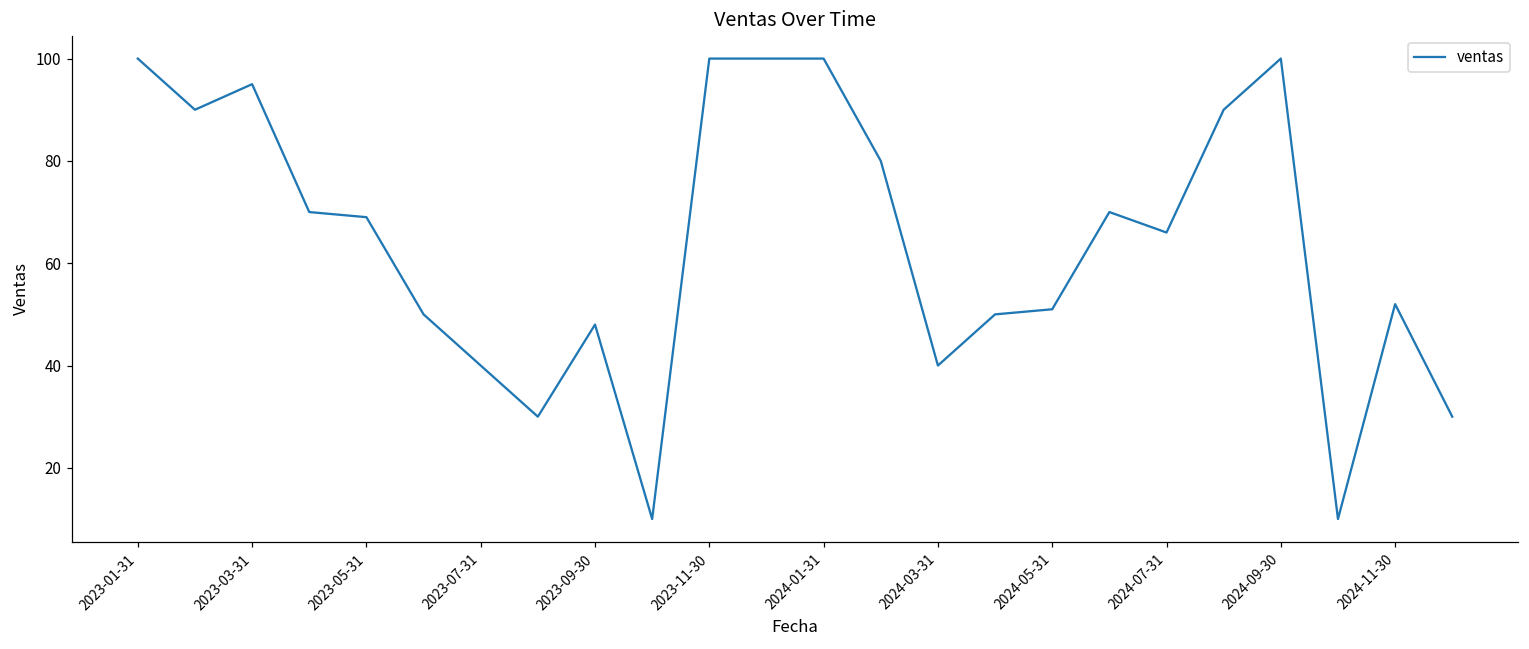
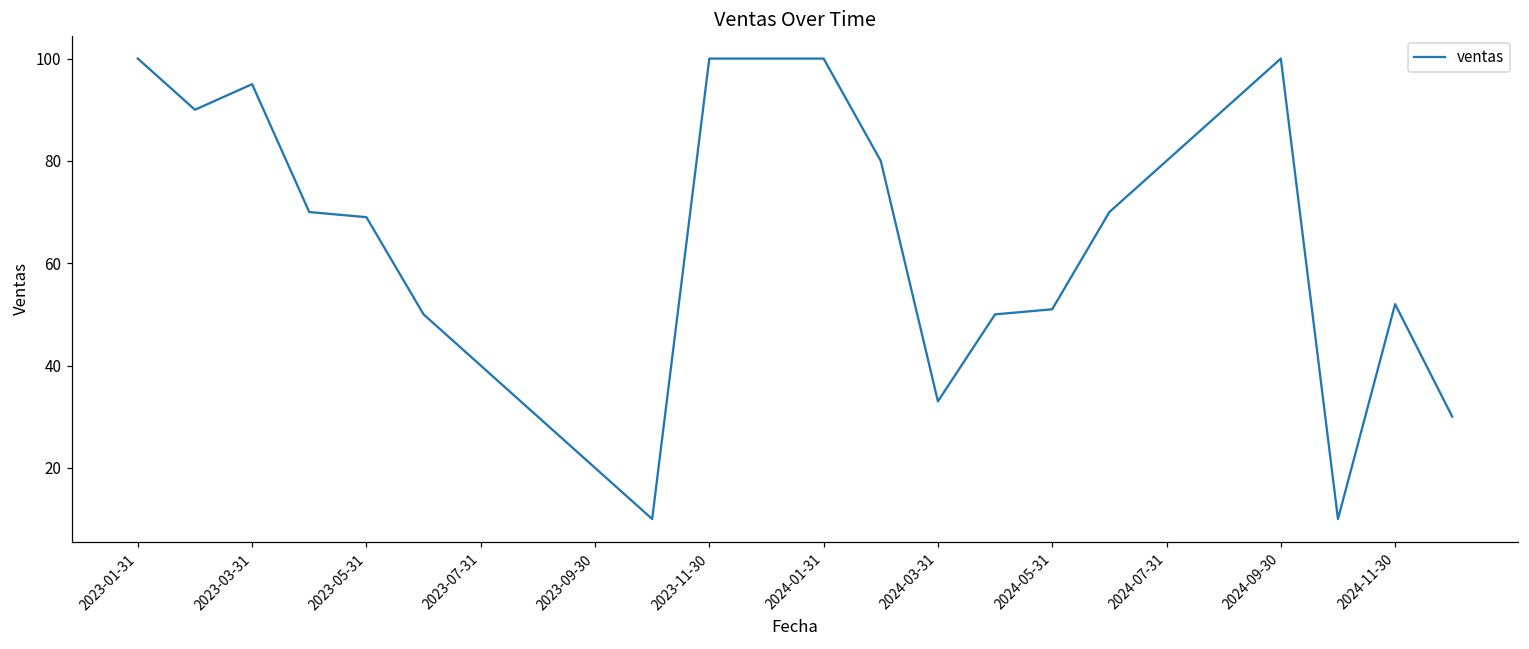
2023-09-30: 48 -> 20
2024-03-31: 40 -> 33
2024-07-31: 66 -> 80
